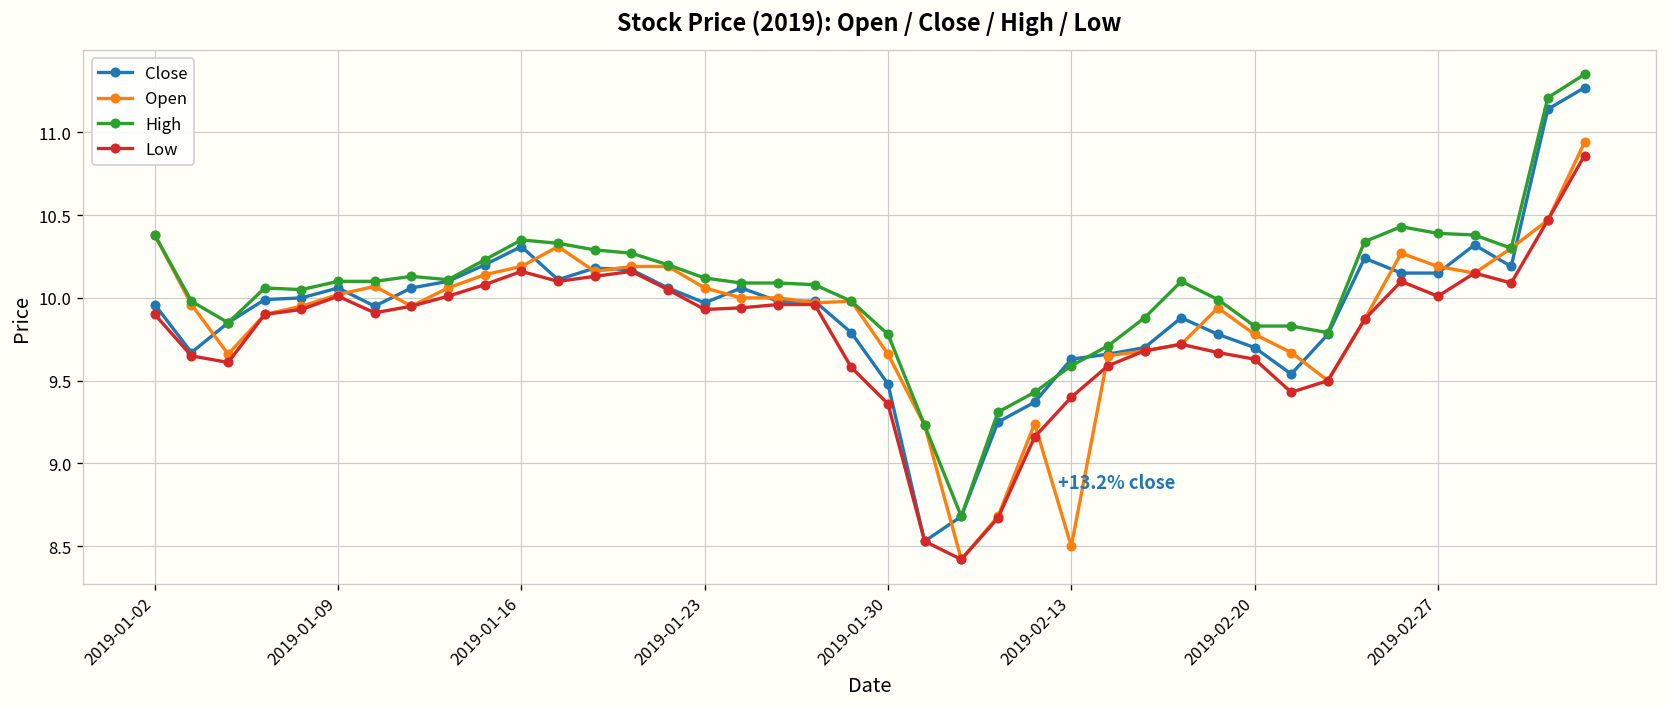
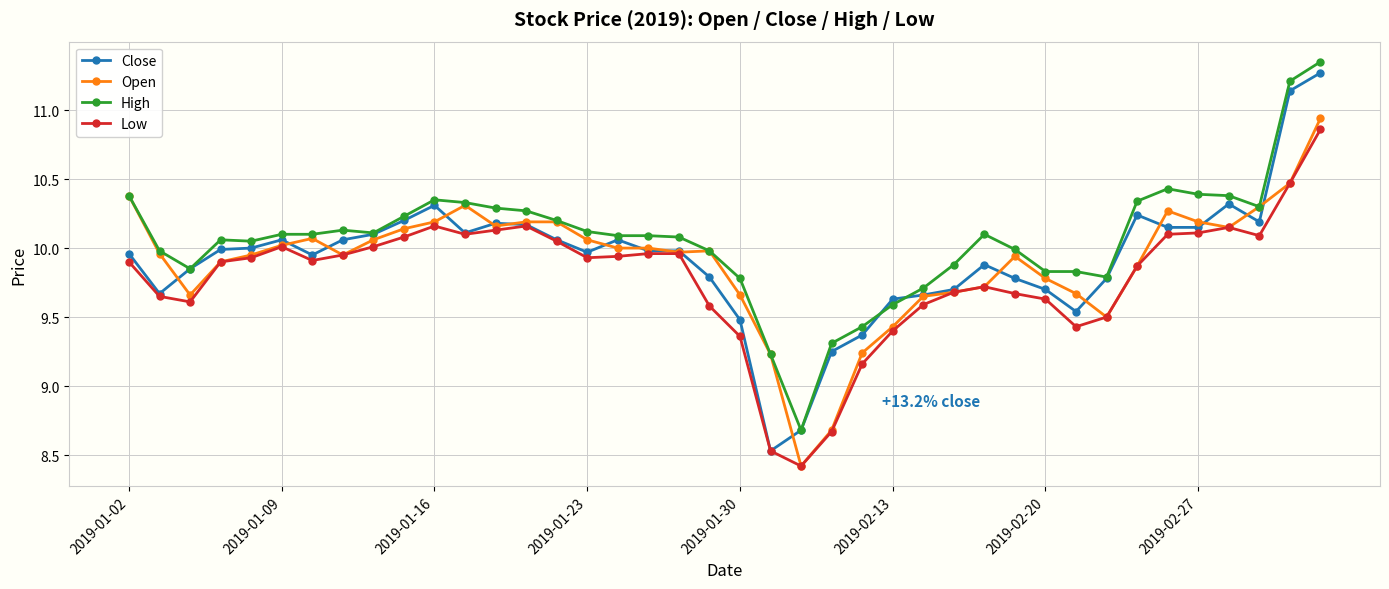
Open, 2019-02-13: 8.50 -> 9.43
Low, 2019-02-27: 10.01 -> 10.11
